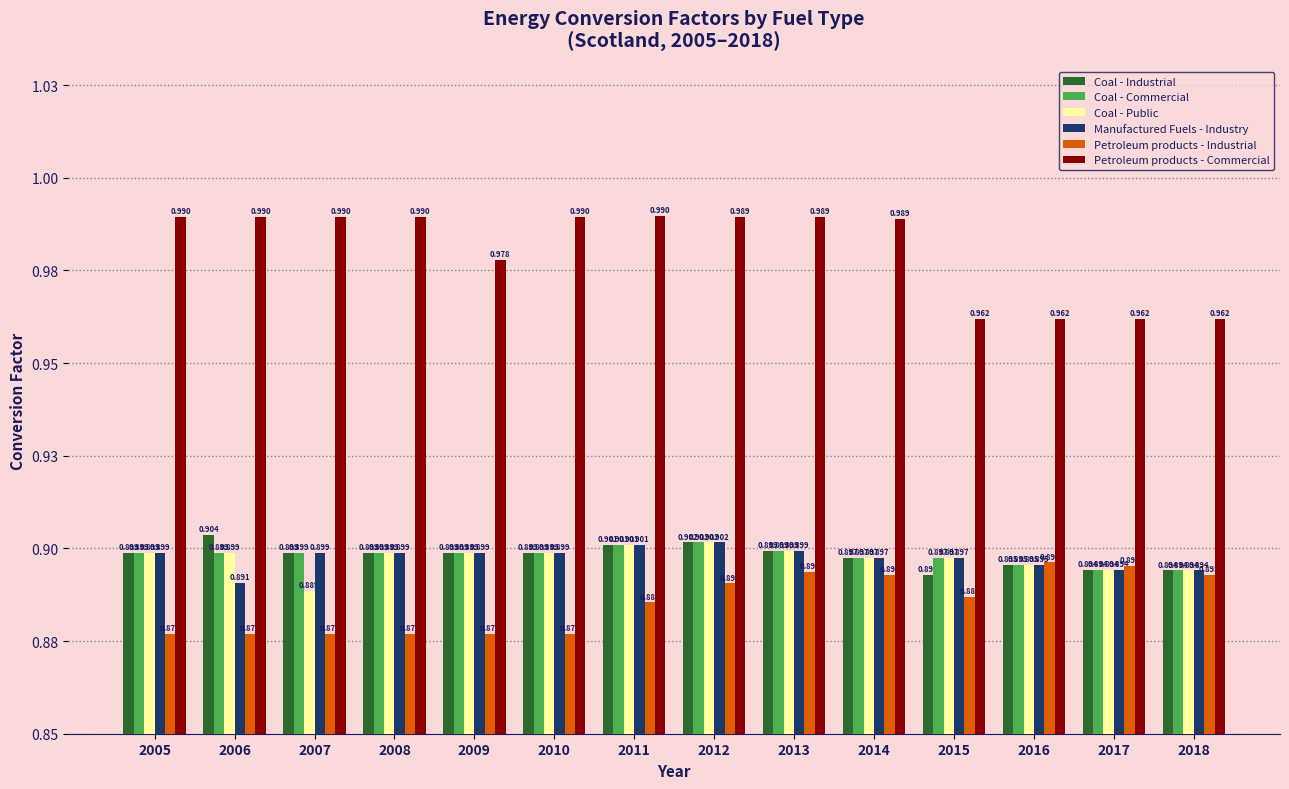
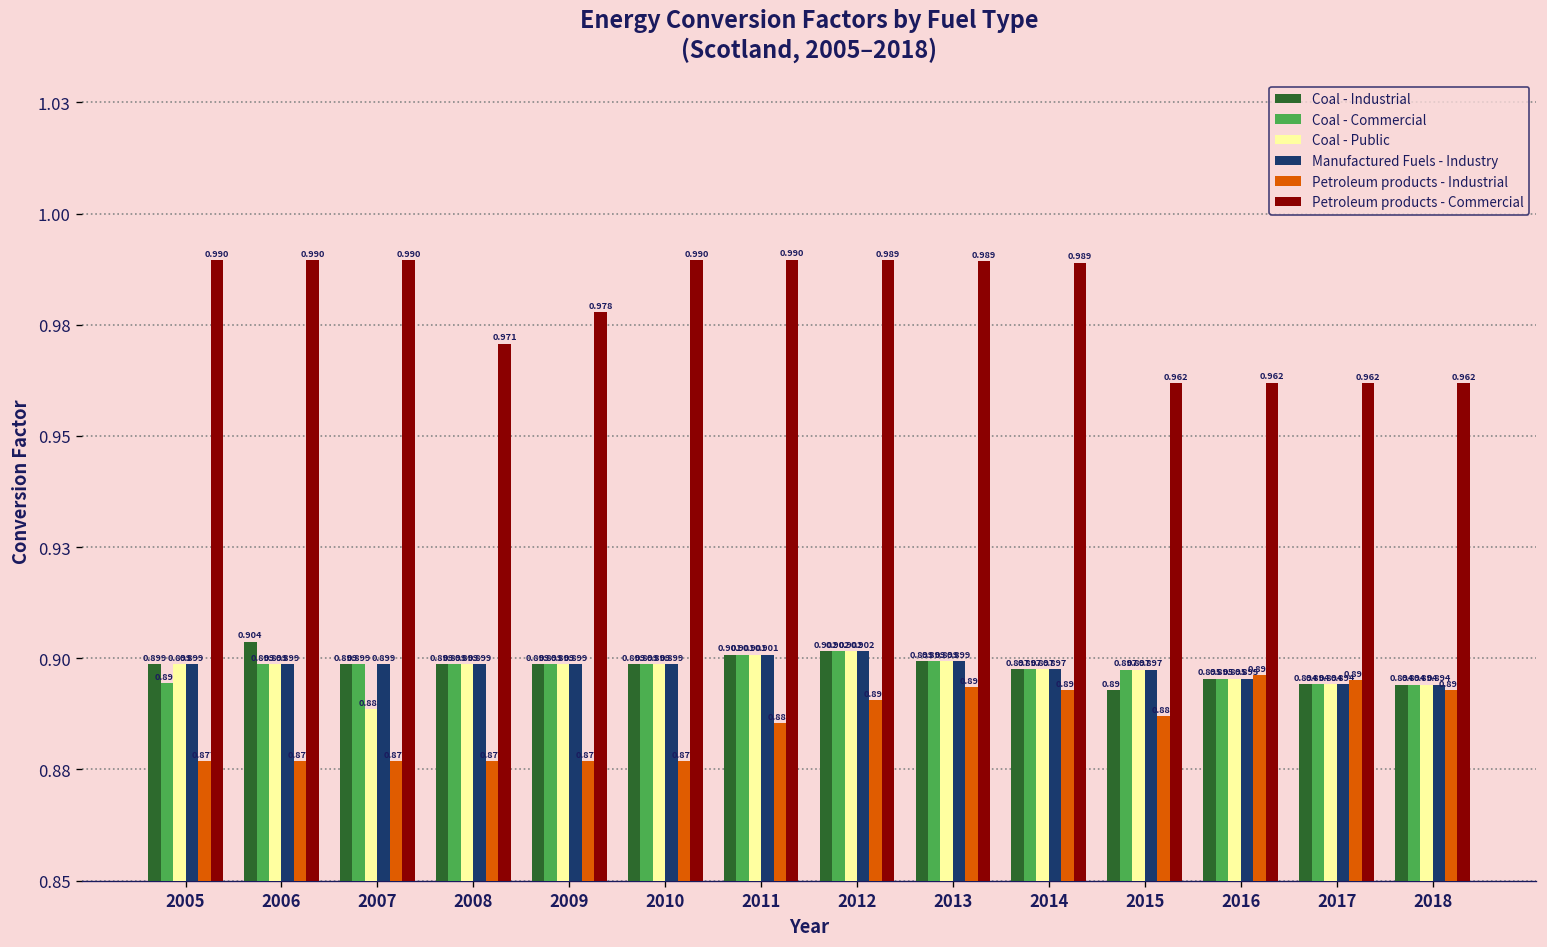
Coal - Commercial, 2005: 0.899 -> 0.894
Manufactured Fuels - Industry, 2006: 0.891 -> 0.899
Petroleum products - Commercial, 2008: 0.990 -> 0.971
